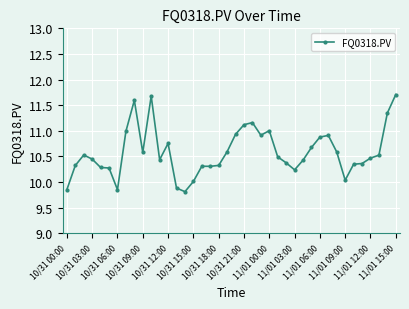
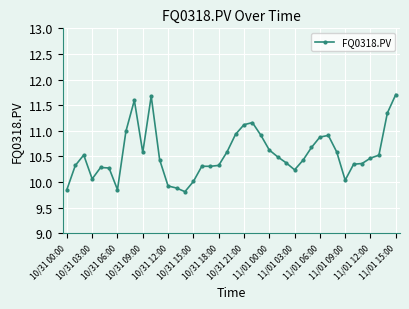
10/31 03:00: 10.4 -> 10.1
10/31 12:00: 10.8 -> 9.9
11/01 00:00: 11.0 -> 10.6
